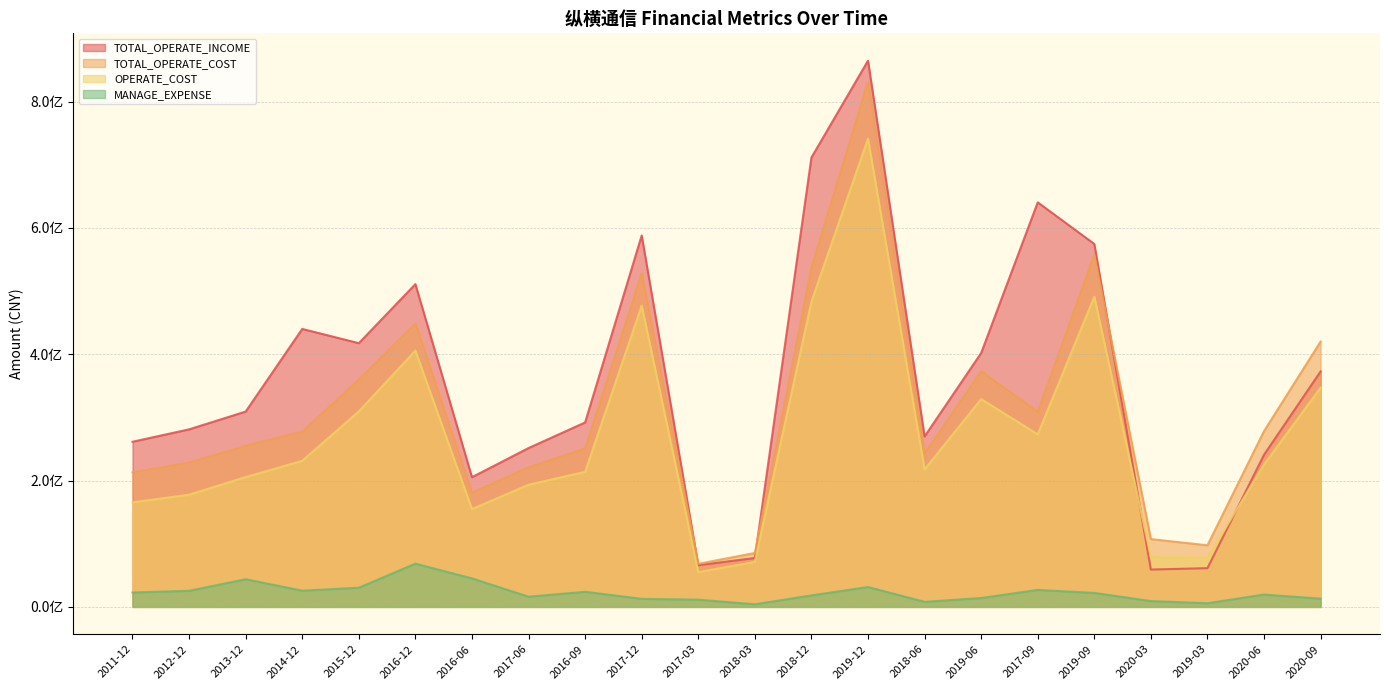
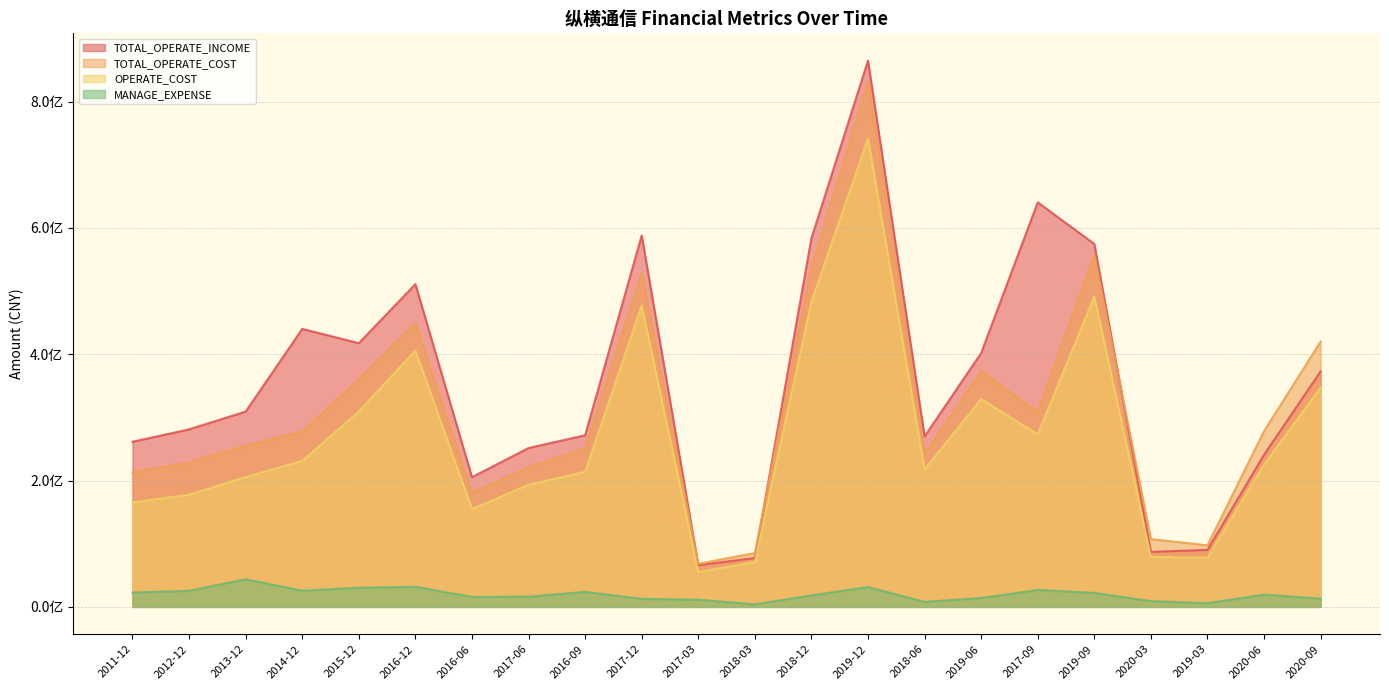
MANAGE_EXPENSE, 2016-12: 0.7亿 -> 0.3亿
MANAGE_EXPENSE, 2016-06: 0.5亿 -> 0.2亿
TOTAL_OPERATE_INCOME, 2016-09: 2.9亿 -> 2.7亿
TOTAL_OPERATE_INCOME, 2018-12: 7.1亿 -> 5.8亿
TOTAL_OPERATE_INCOME, 2020-03: 0.6亿 -> 0.9亿
TOTAL_OPERATE_INCOME, 2019-03: 0.6亿 -> 0.9亿
